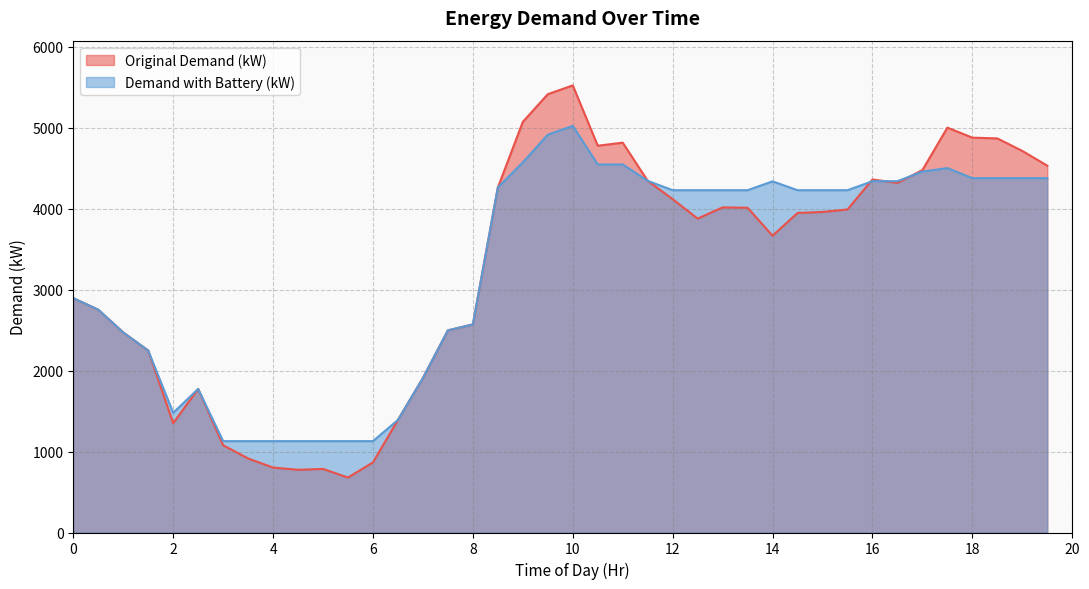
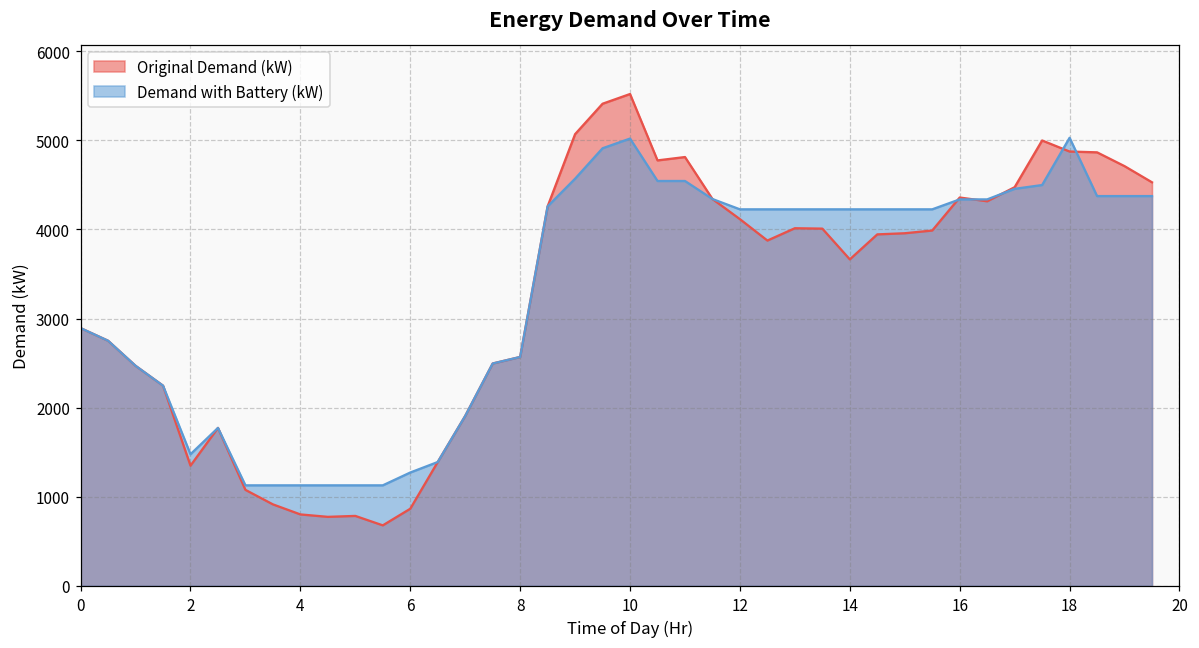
Demand with Battery (kW), 6: 1100 -> 1300
Demand with Battery (kW), 14: 4300 -> 4200
Demand with Battery (kW), 18: 4400 -> 5000
